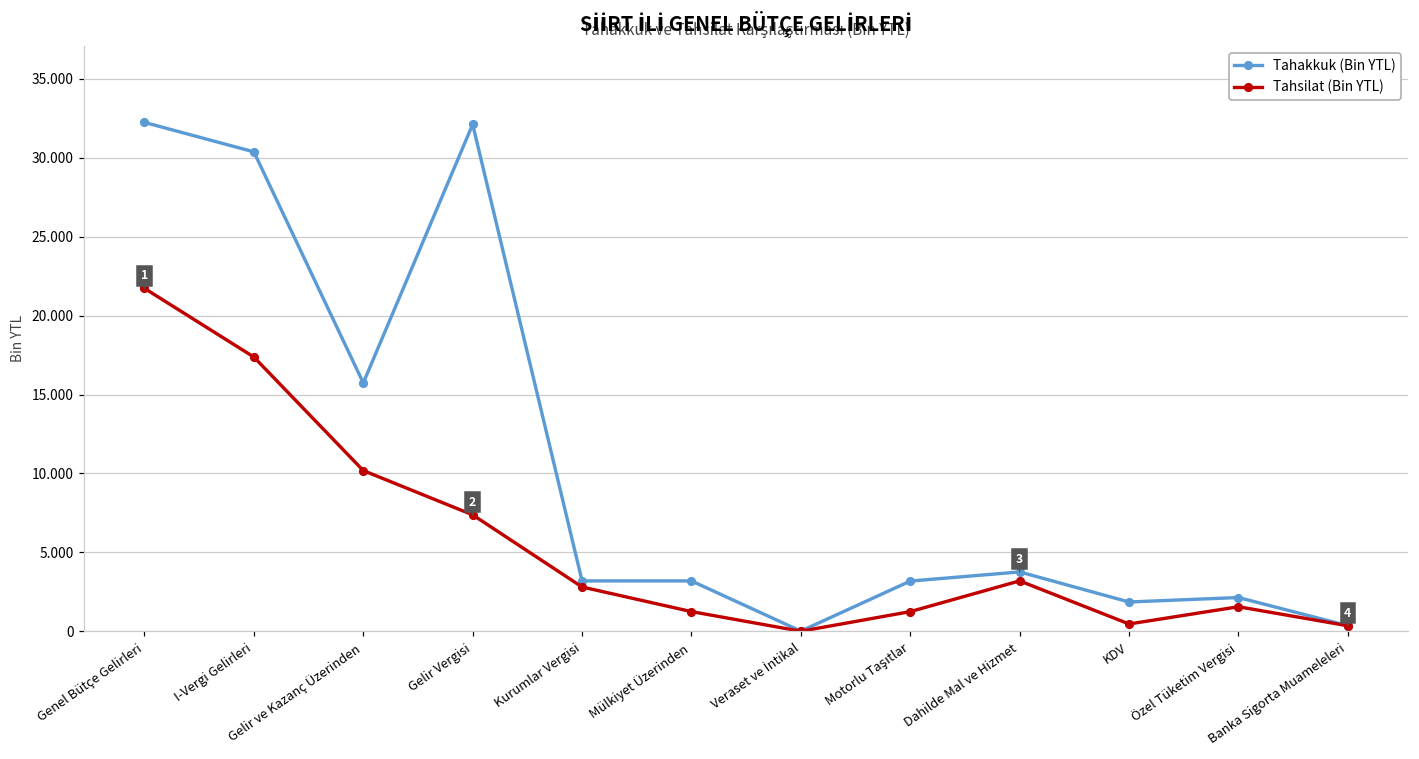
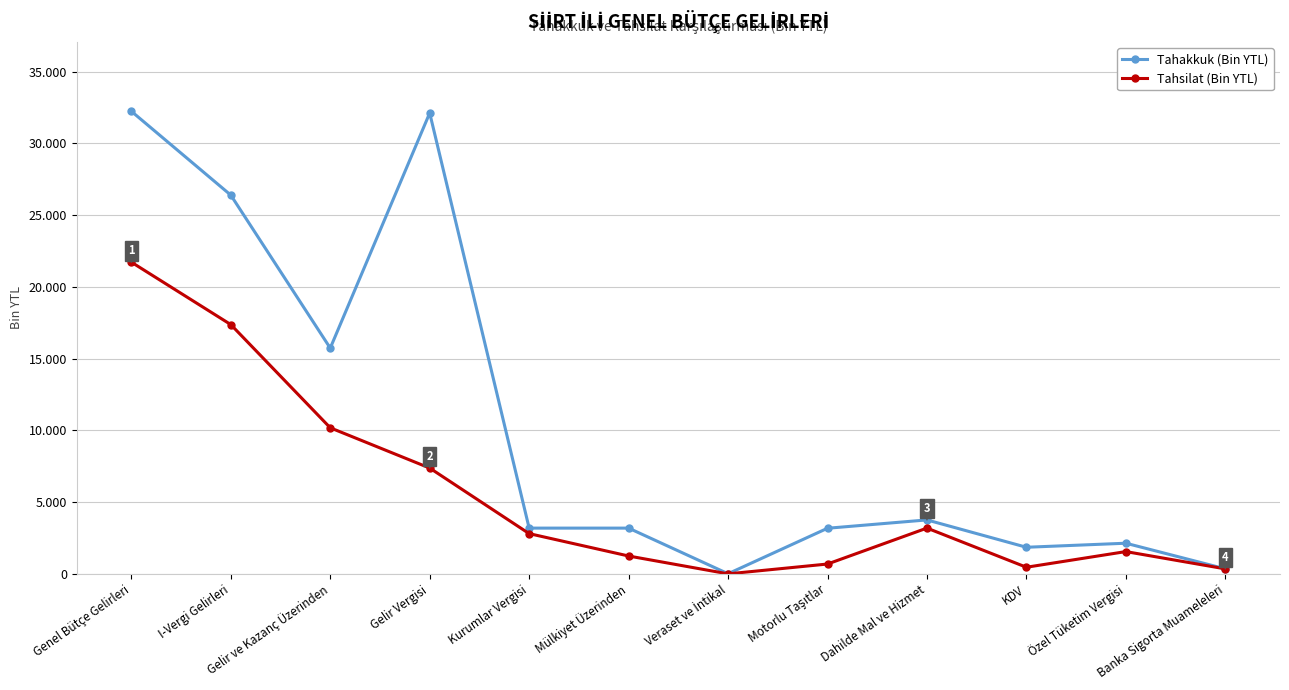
Tahakkuk (Bin YTL), I-Vergi Gelirleri: 30.4 -> 26.4
Tahsilat (Bin YTL), Motorlu Taşıtlar: 1.2 -> 0.7
